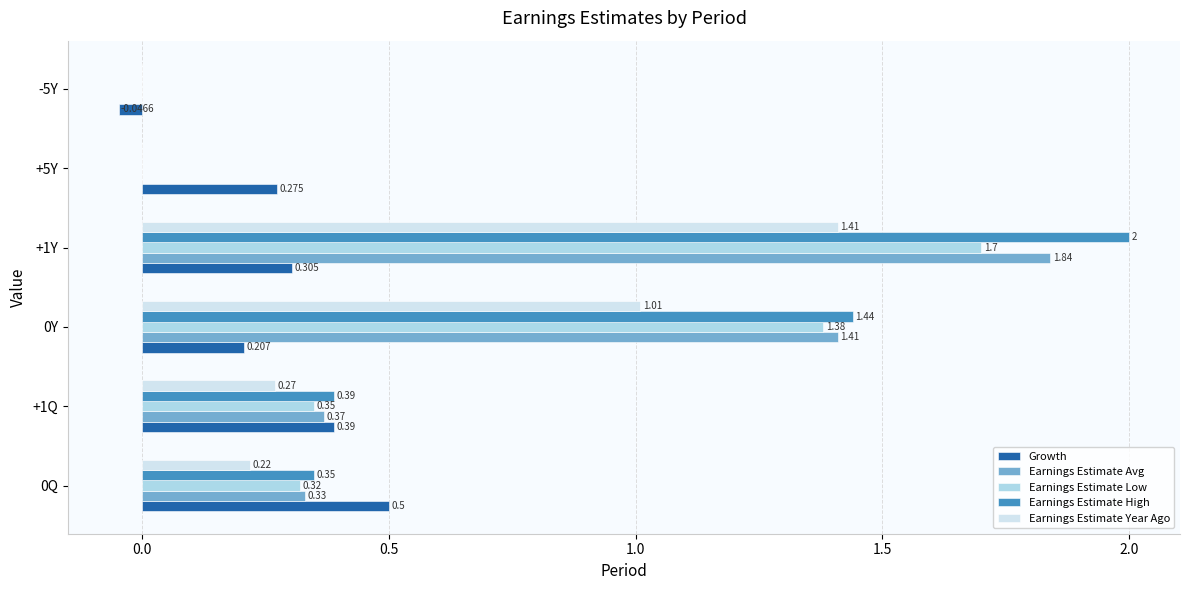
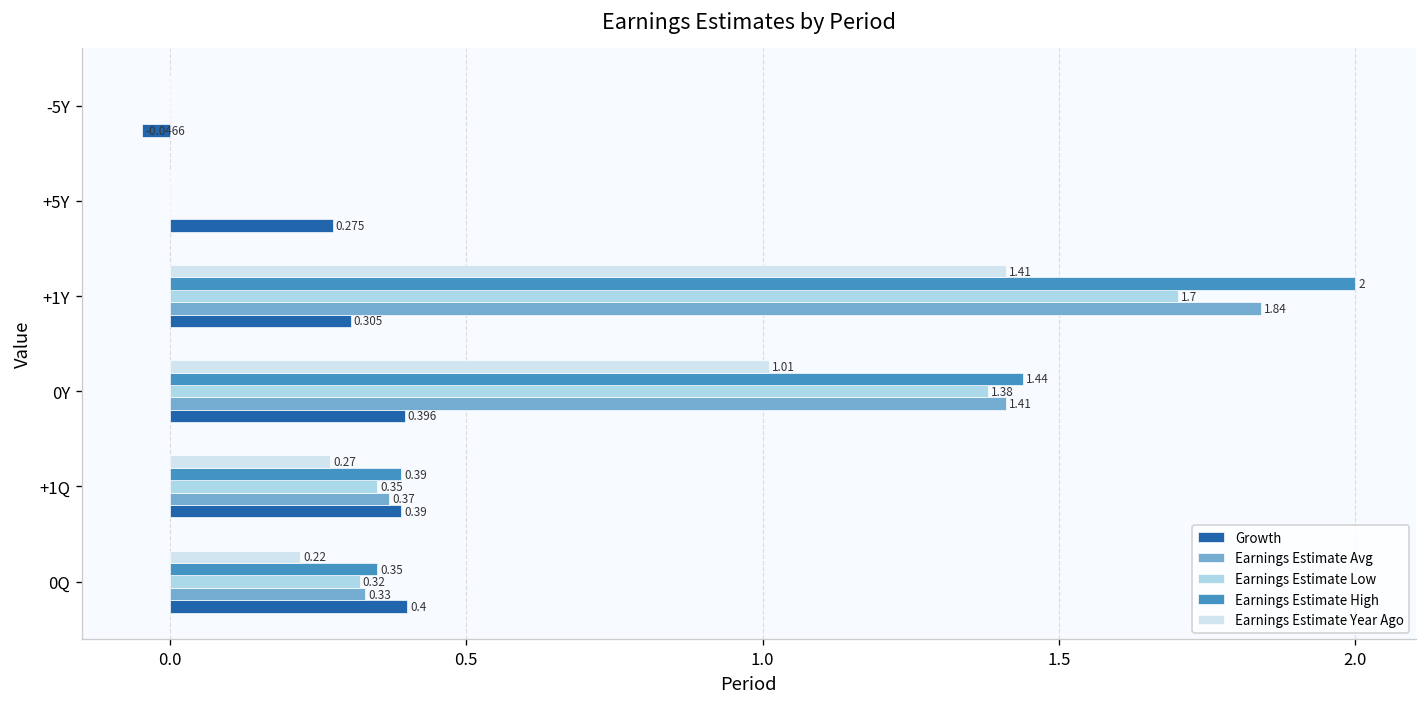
Growth, 0Y: 0.207 -> 0.396
Growth, 0Q: 0.5 -> 0.4
